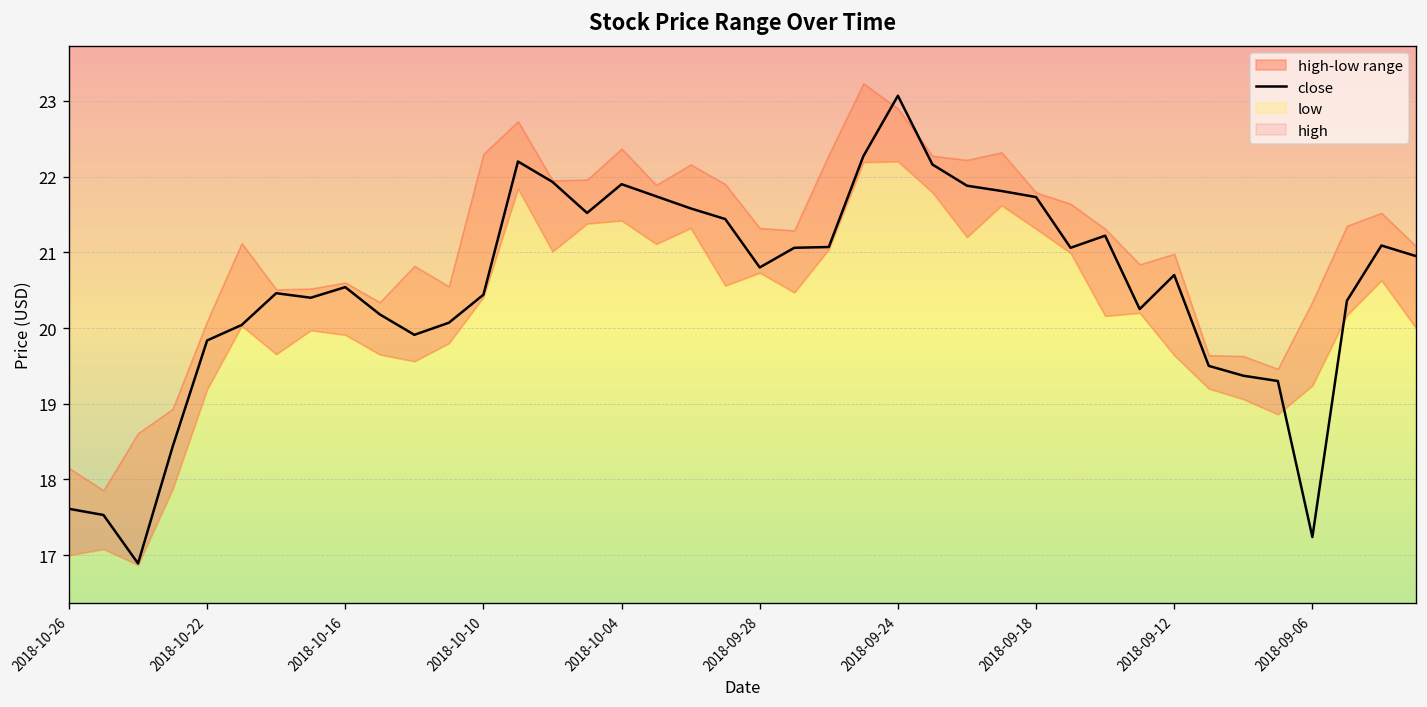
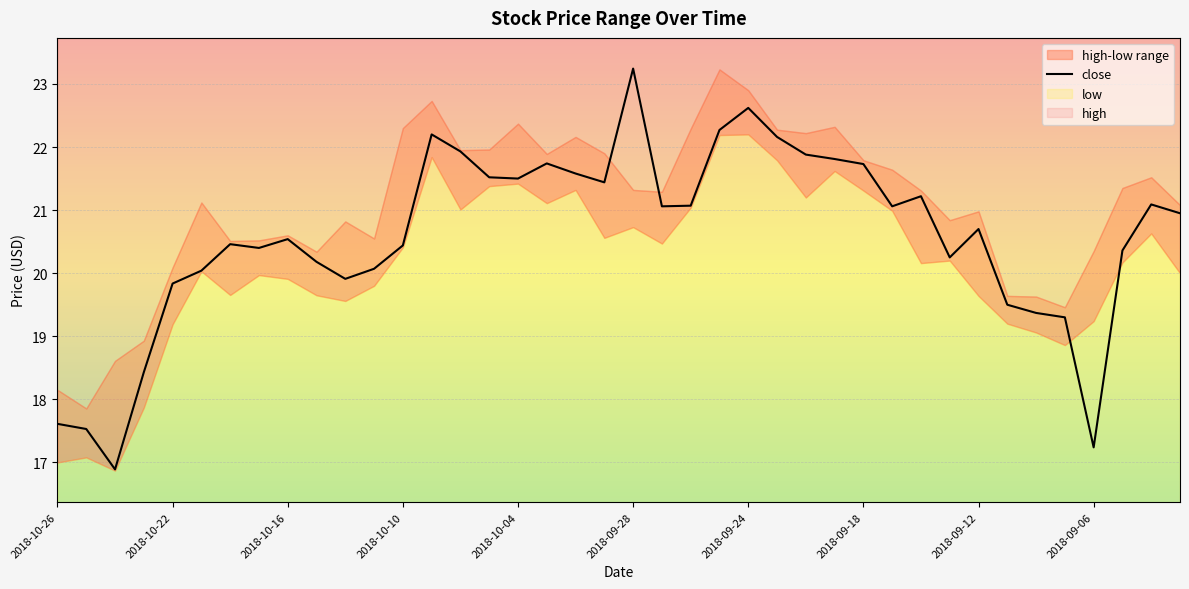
close, 2018-10-04: 21.9 -> 21.5
close, 2018-09-28: 20.8 -> 23.2
close, 2018-09-24: 23.1 -> 22.6
